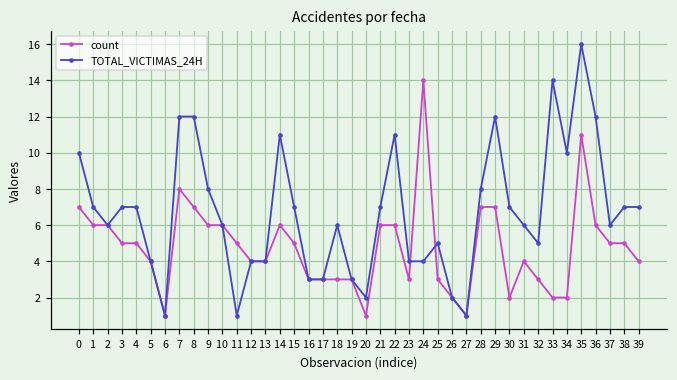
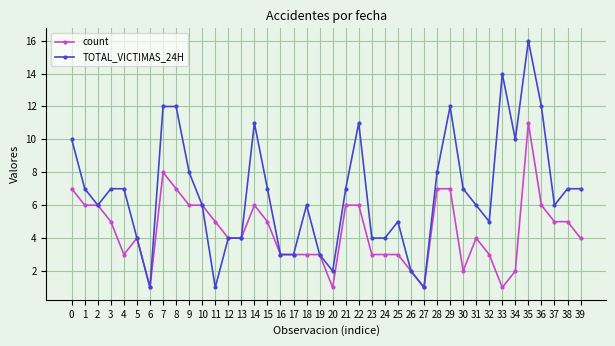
count, 4: 5 -> 3
count, 24: 14 -> 3
count, 33: 2 -> 1
